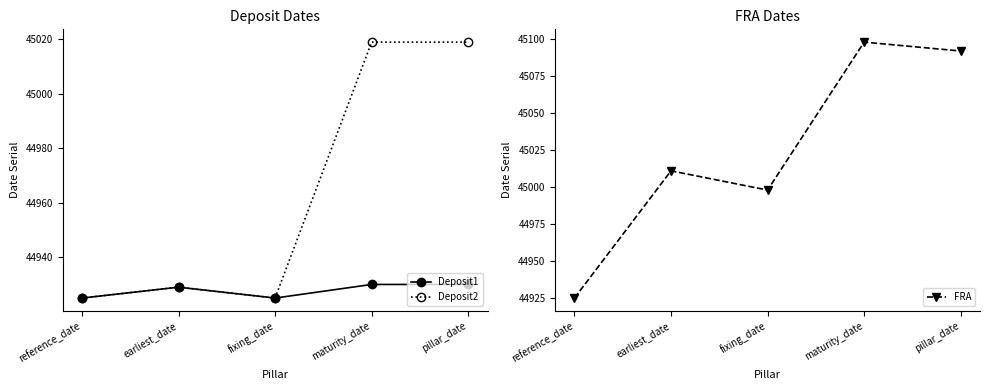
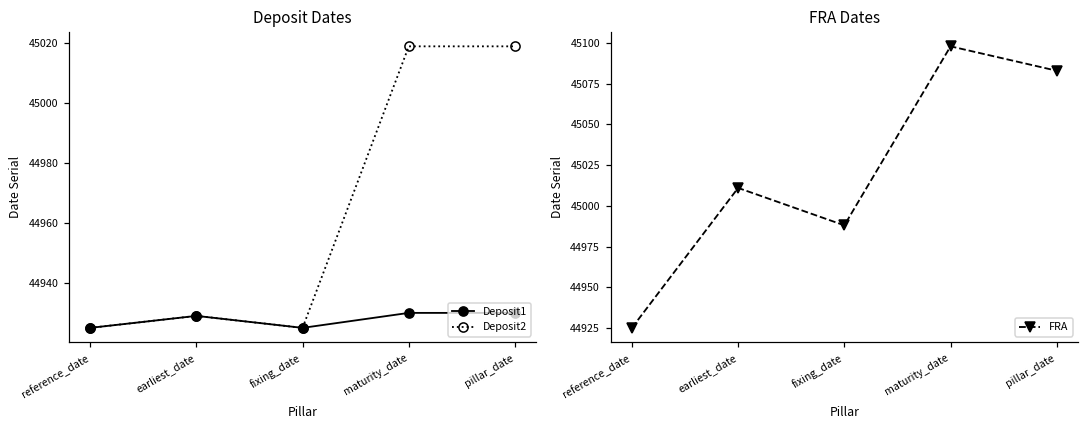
FRA Dates, fixing_date: 44998 -> 44988
FRA Dates, pillar_date: 45092 -> 45083
